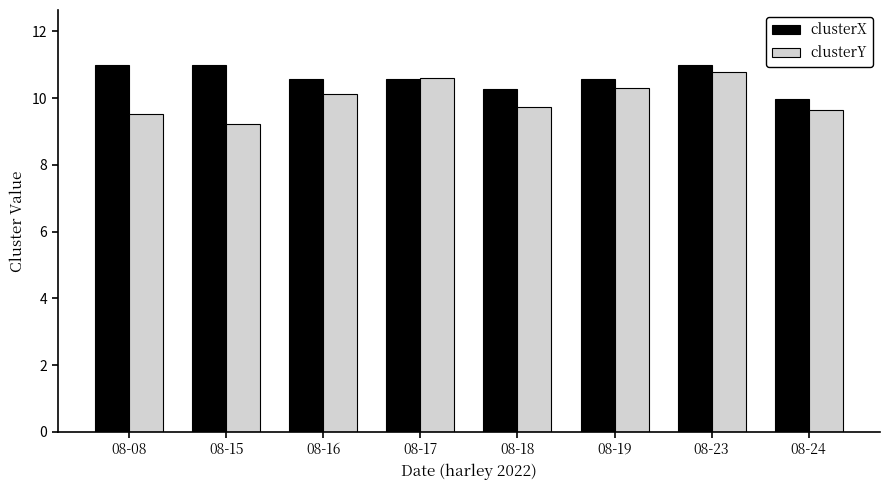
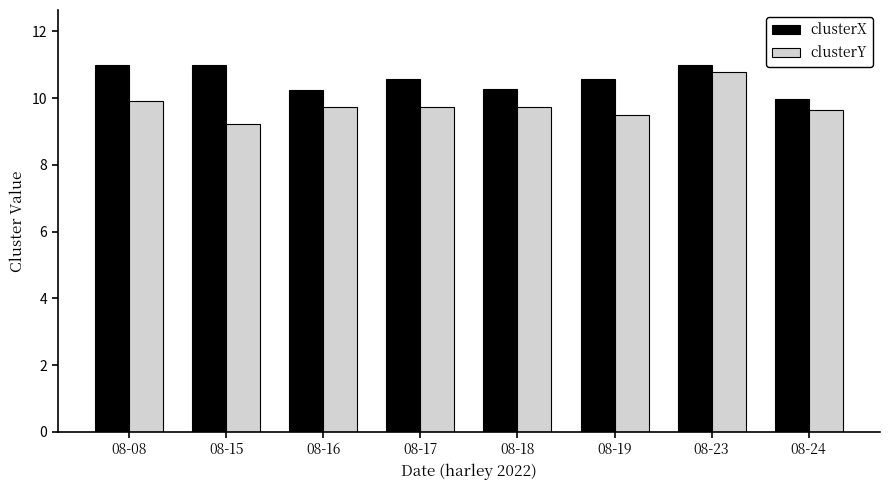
clusterY, 08-08: 9.5 -> 9.9
clusterX, 08-16: 10.6 -> 10.2
clusterY, 08-16: 10.1 -> 9.7
clusterY, 08-17: 10.6 -> 9.7
clusterY, 08-19: 10.3 -> 9.5
